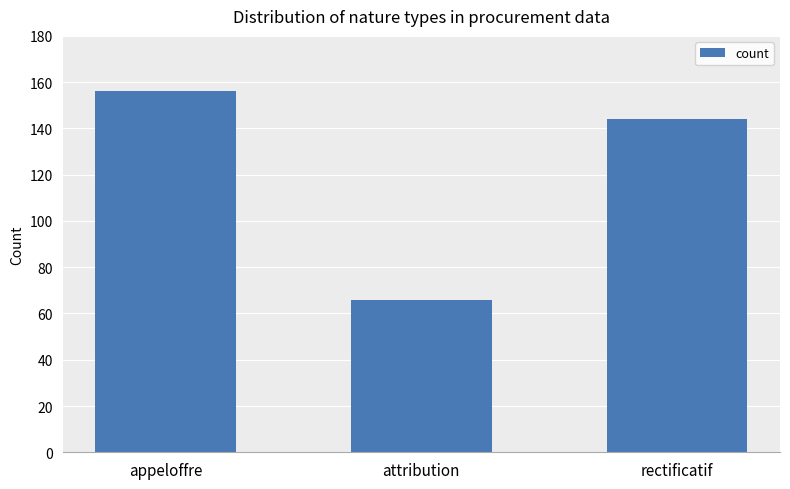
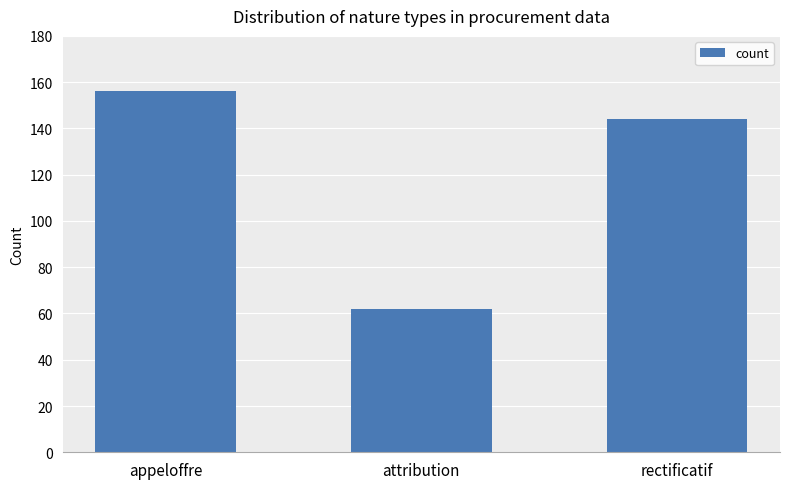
attribution: 66 -> 62
